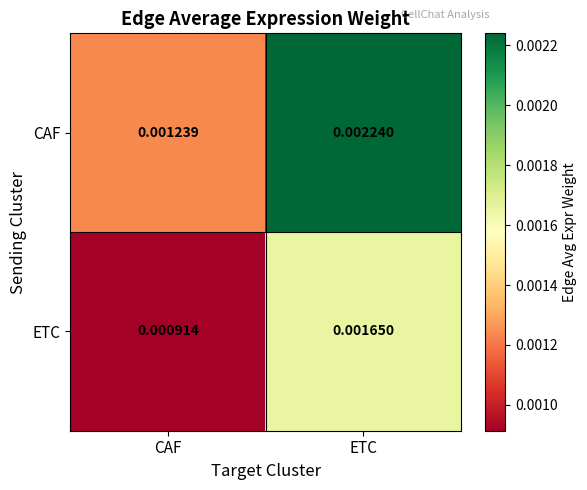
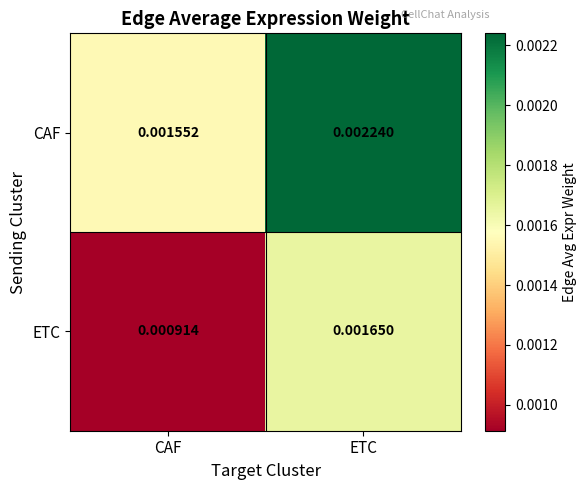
CAF, CAF: 0.001239 -> 0.001552
